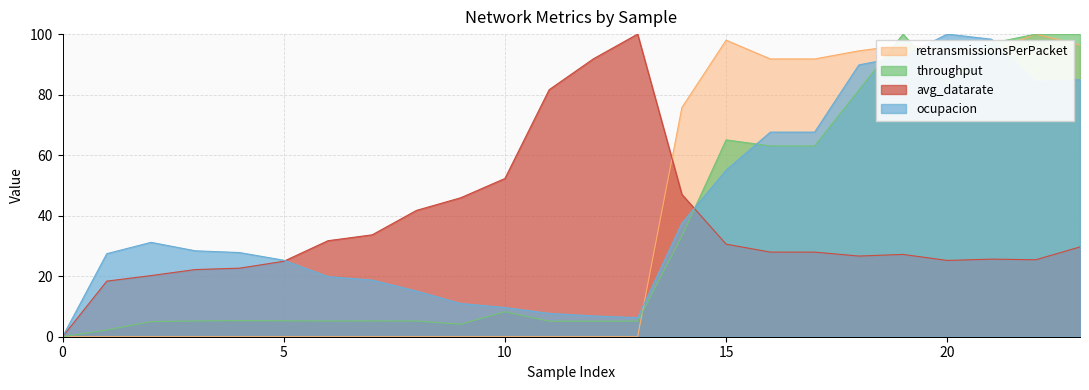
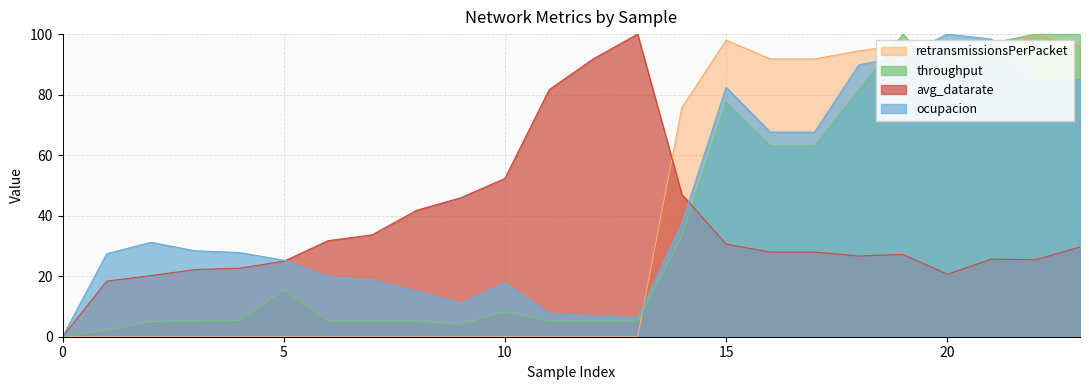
throughput, 5: 5 -> 15
ocupacion, 10: 10 -> 18
throughput, 15: 65 -> 77
ocupacion, 15: 55 -> 82
avg_datarate, 20: 25 -> 21
